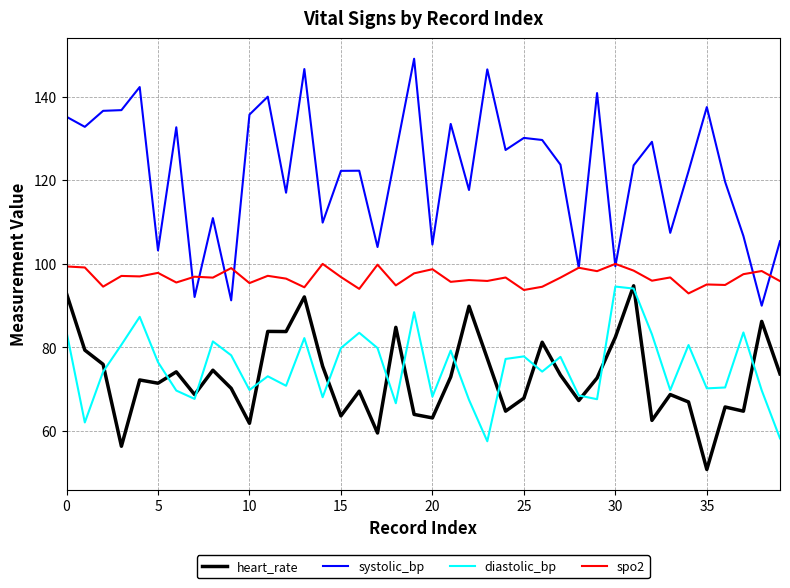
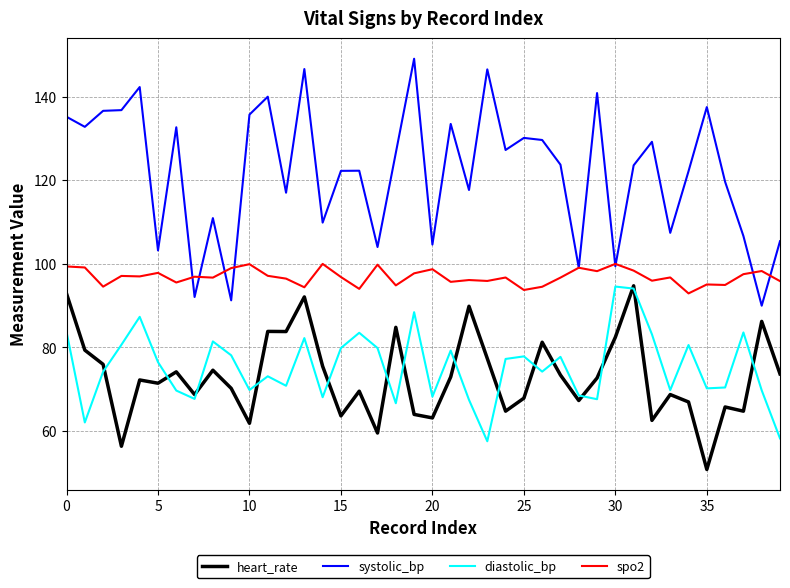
spo2, 10: 95 -> 100
